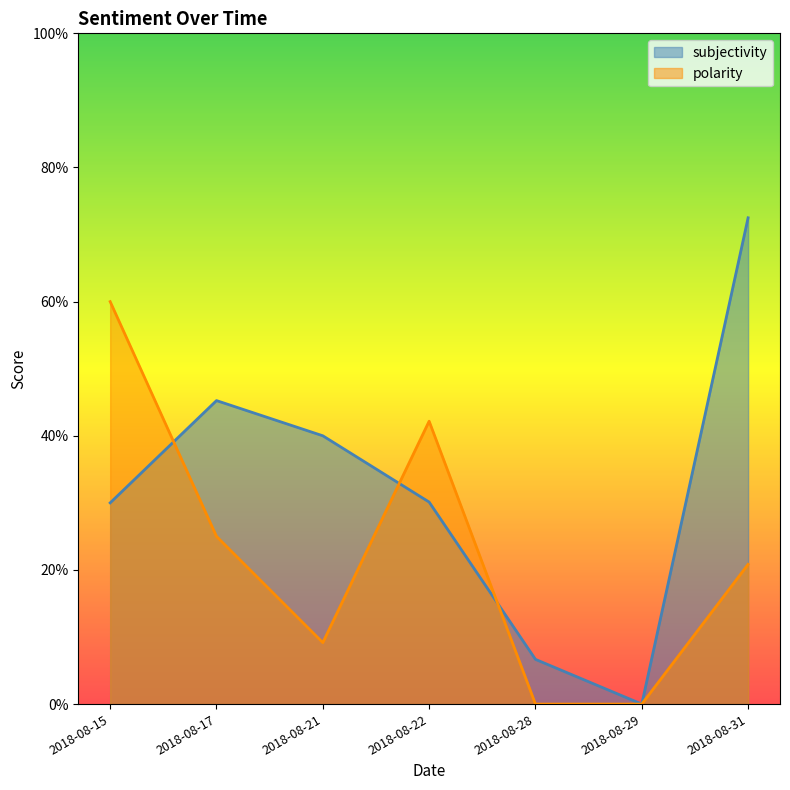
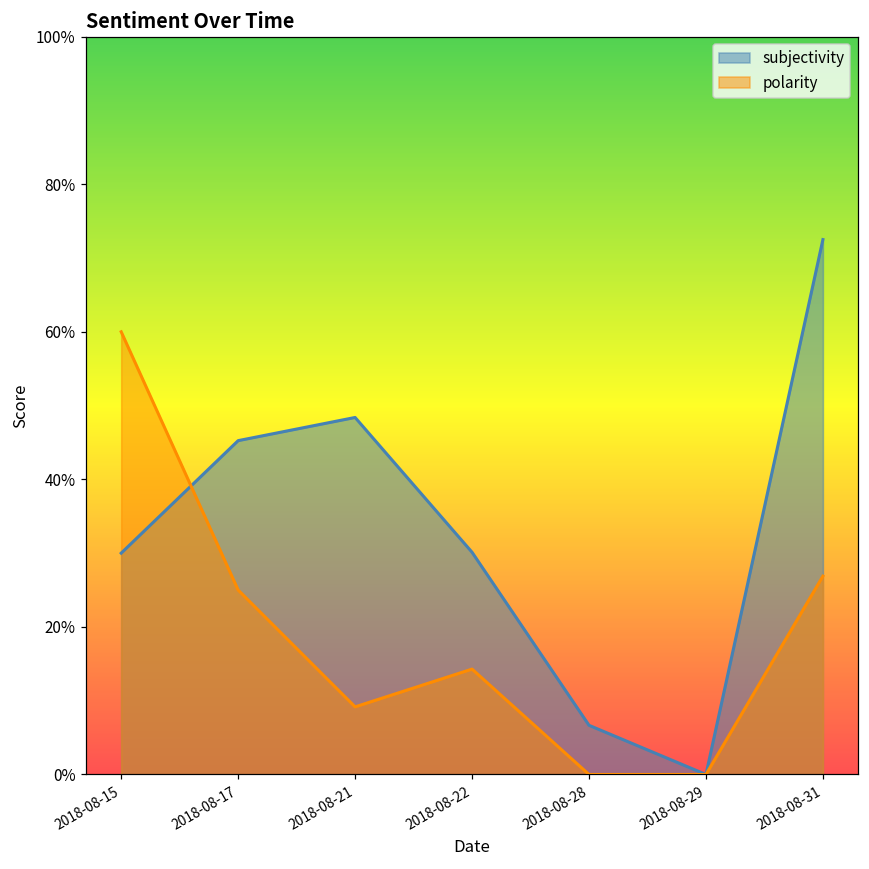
subjectivity, 2018-08-21: 40% -> 48%
polarity, 2018-08-22: 42% -> 14%
polarity, 2018-08-31: 21% -> 27%
